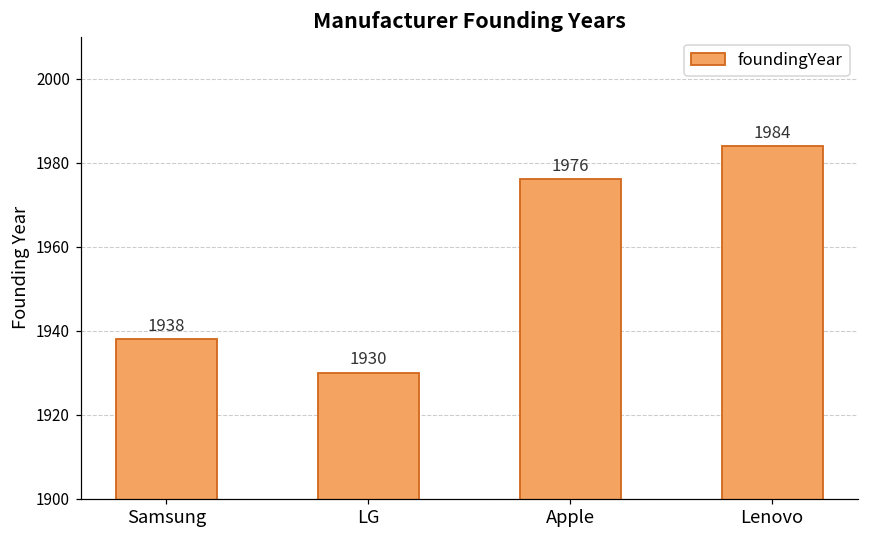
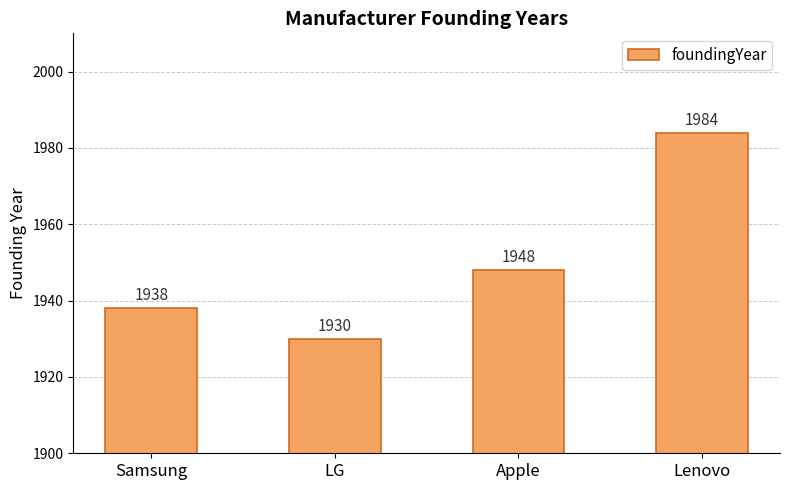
Apple: 1976 -> 1948
